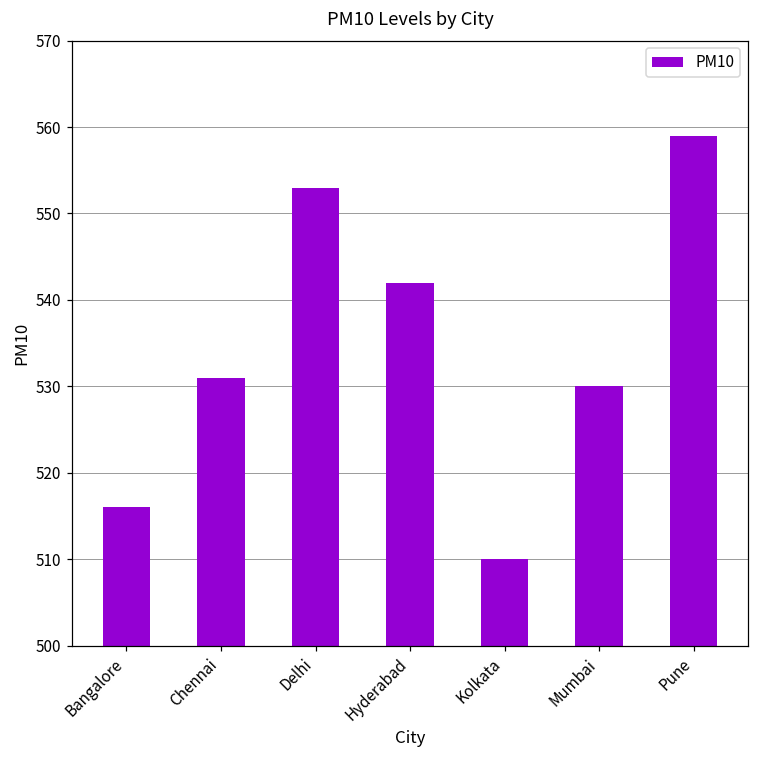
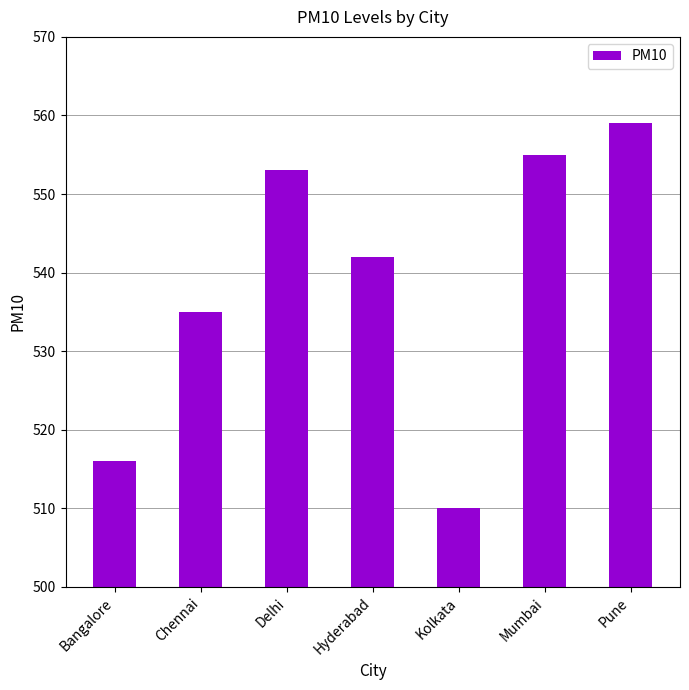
Chennai: 531 -> 535
Mumbai: 530 -> 555
